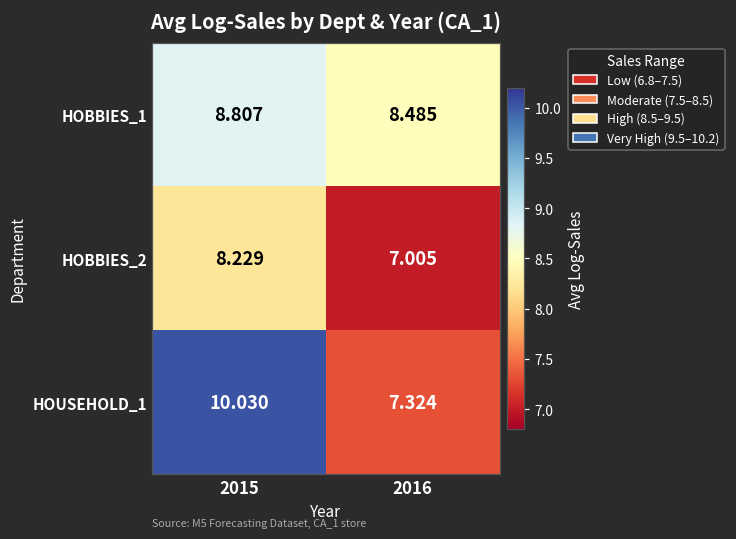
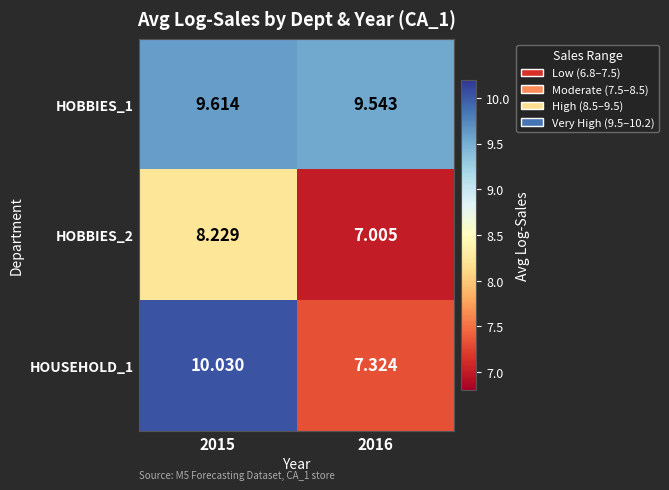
HOBBIES_1, 2015: 8.807 -> 9.614
HOBBIES_1, 2016: 8.485 -> 9.543
